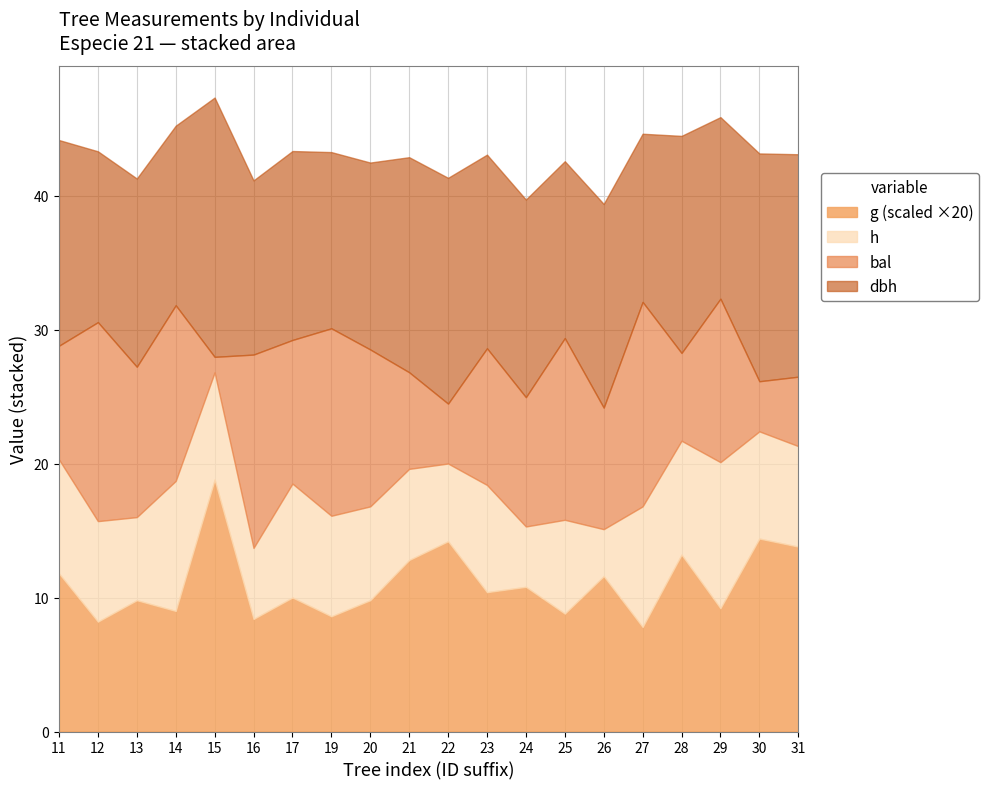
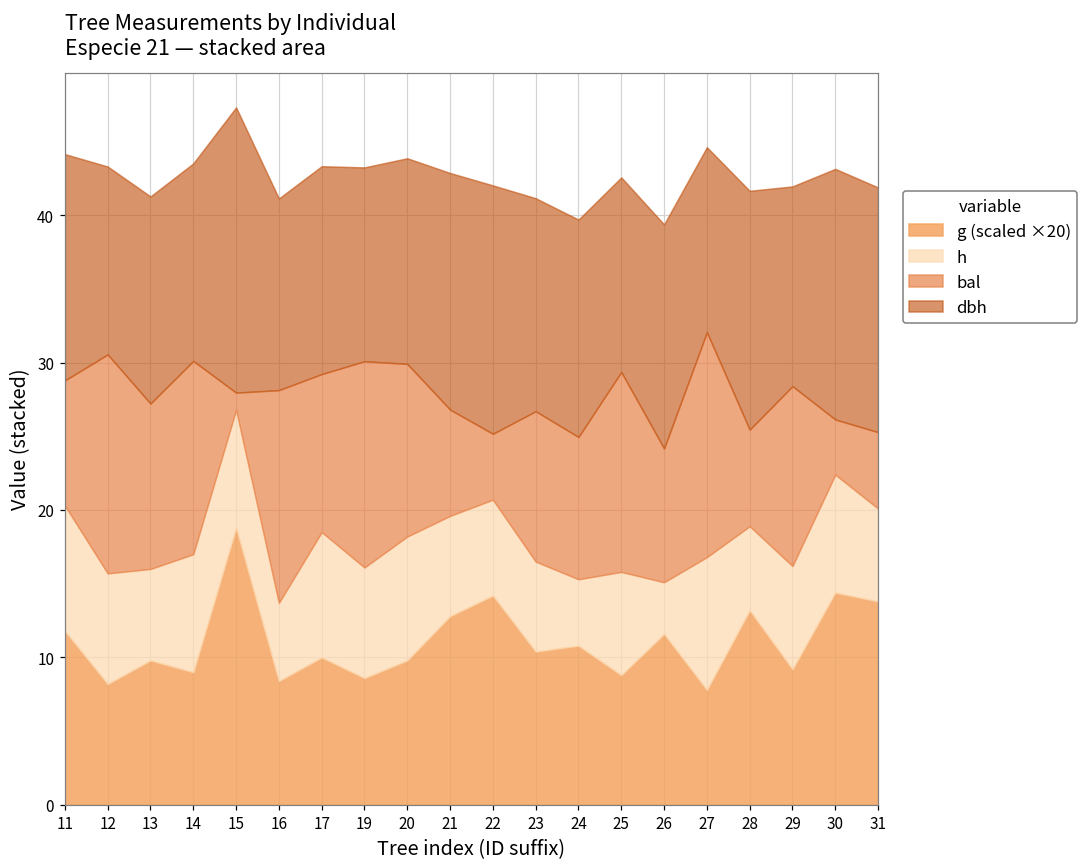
h, 14: 9.7 -> 8.0
h, 20: 7.0 -> 8.4
h, 22: 5.8 -> 6.5
h, 23: 8.0 -> 6.1
h, 28: 8.5 -> 5.7
h, 29: 10.9 -> 7.0
h, 31: 7.5 -> 6.3
